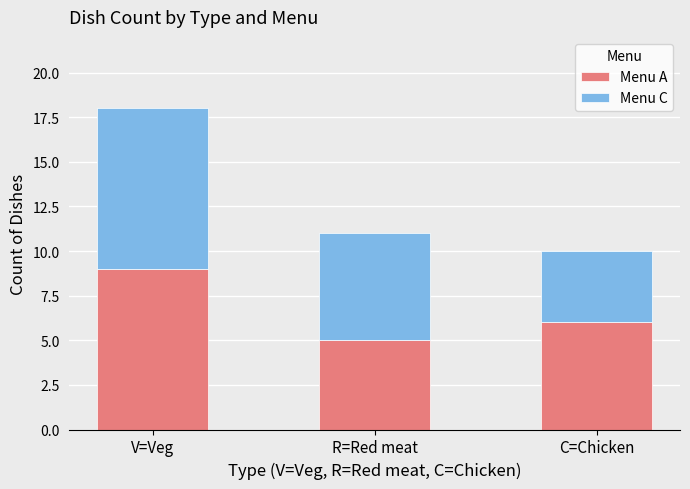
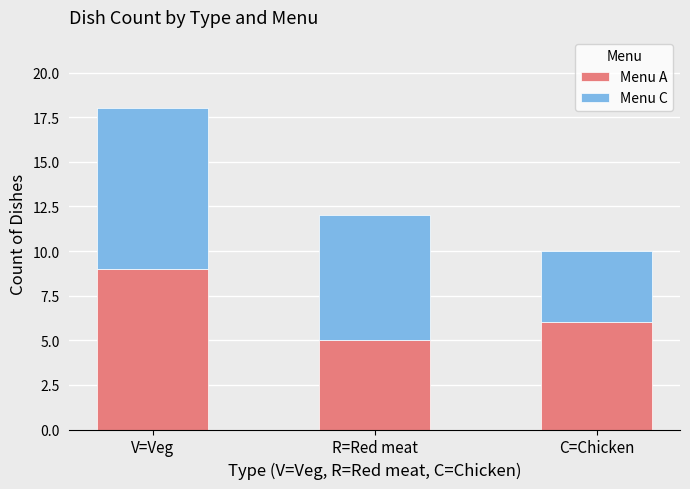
Menu C, R=Red meat: 6 -> 7
